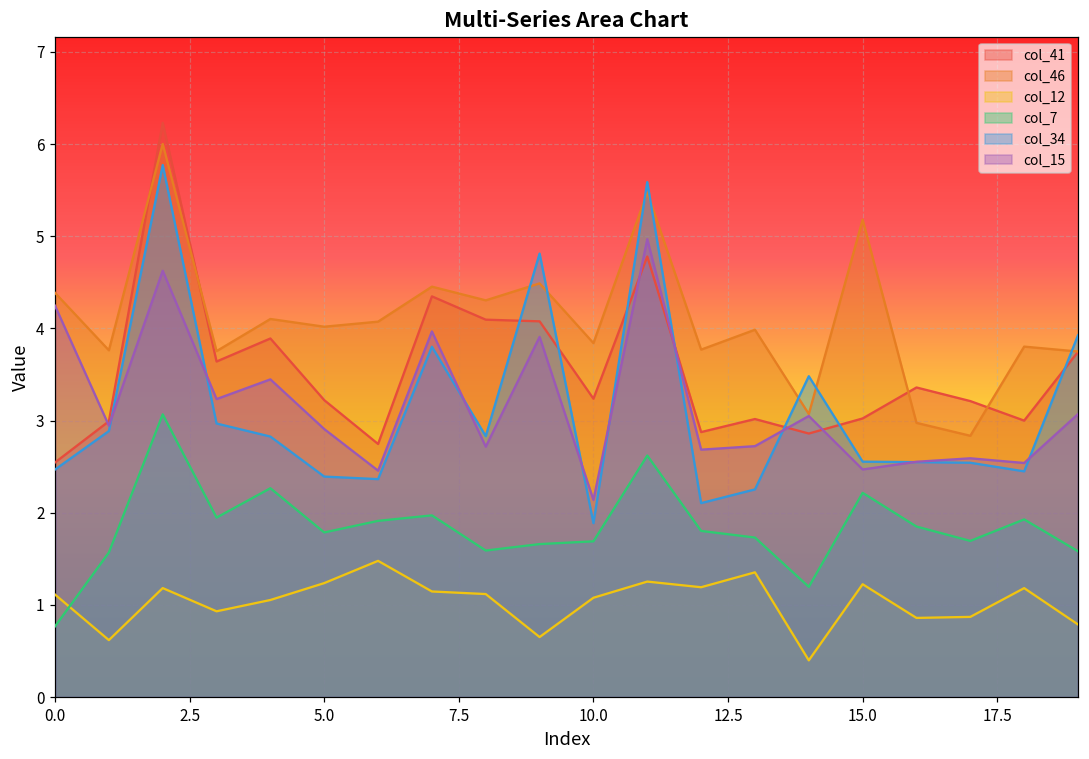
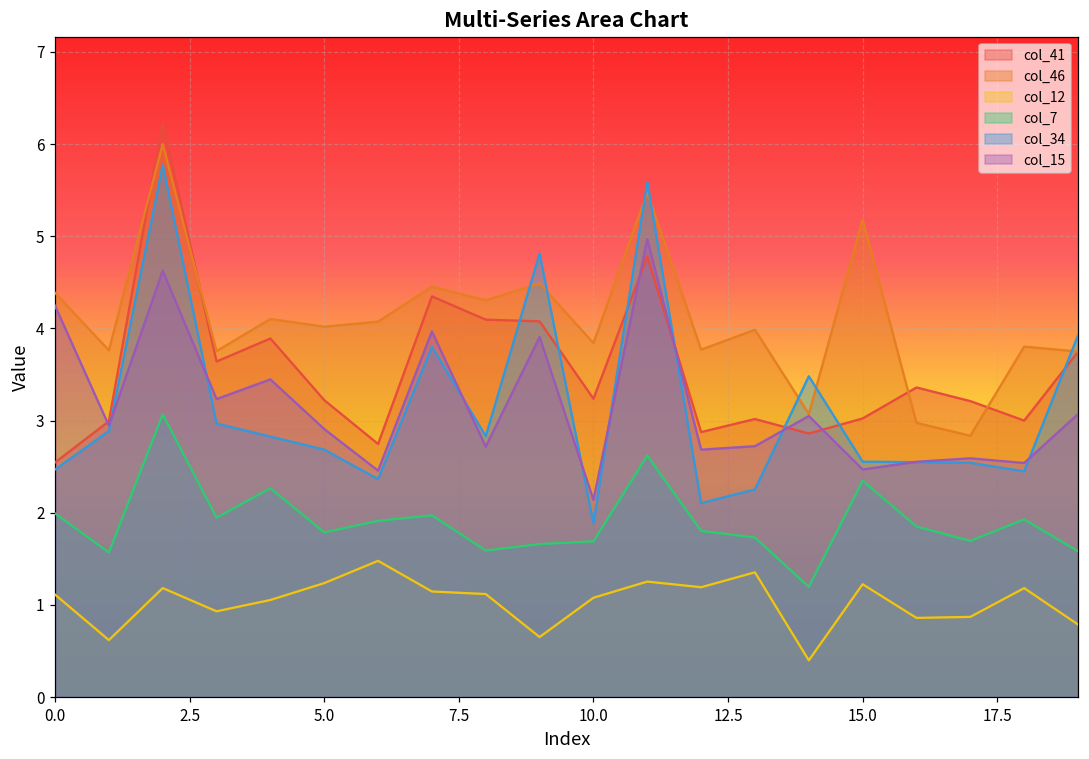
col_7, 0.0: 0.8 -> 2.0
col_34, 5.0: 2.4 -> 2.7
col_7, 15.0: 2.2 -> 2.3
